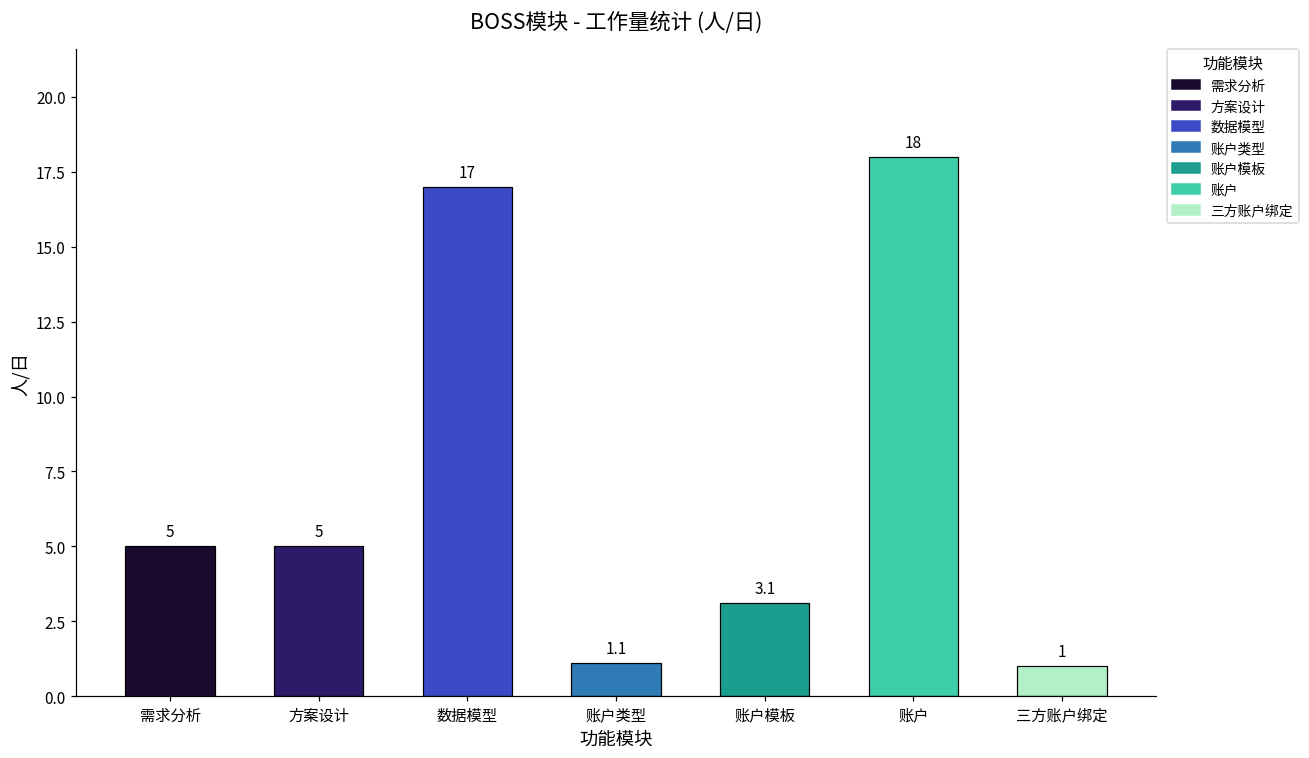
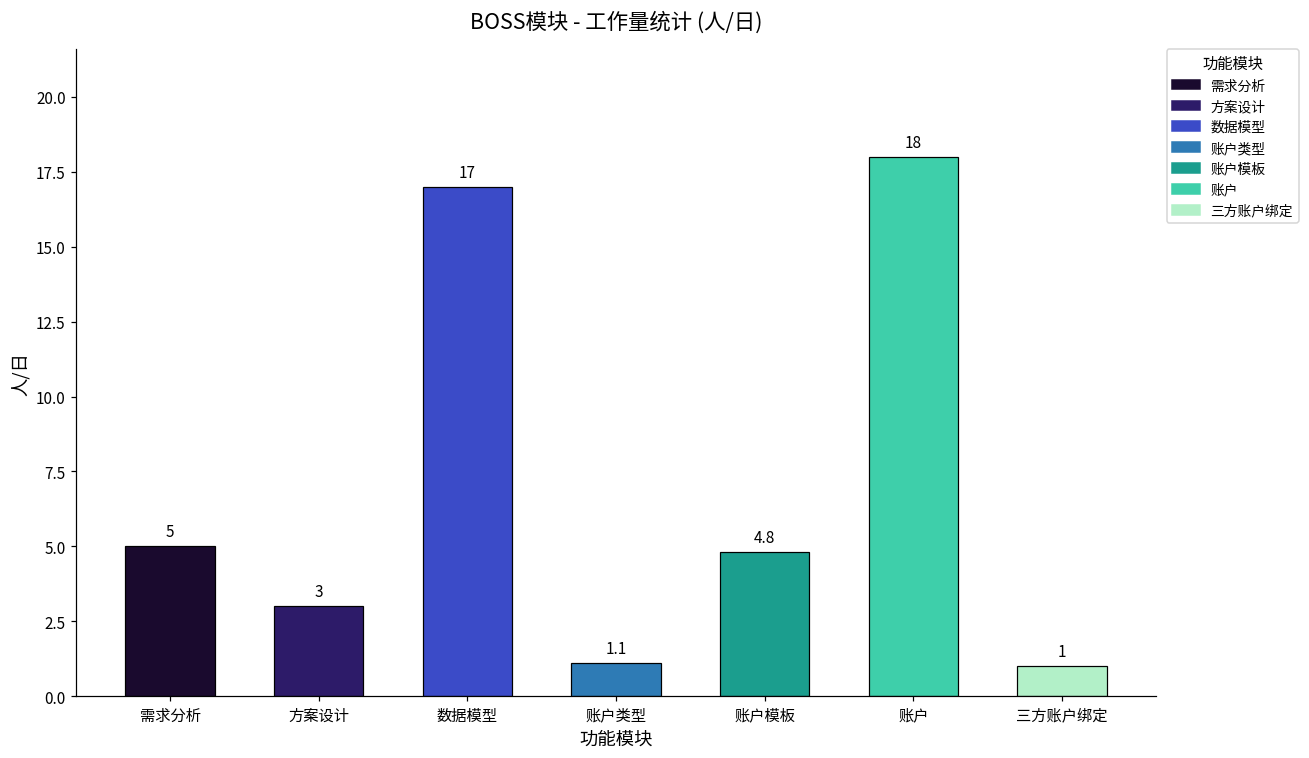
方案设计: 5 -> 3
账户模板: 3.1 -> 4.8
